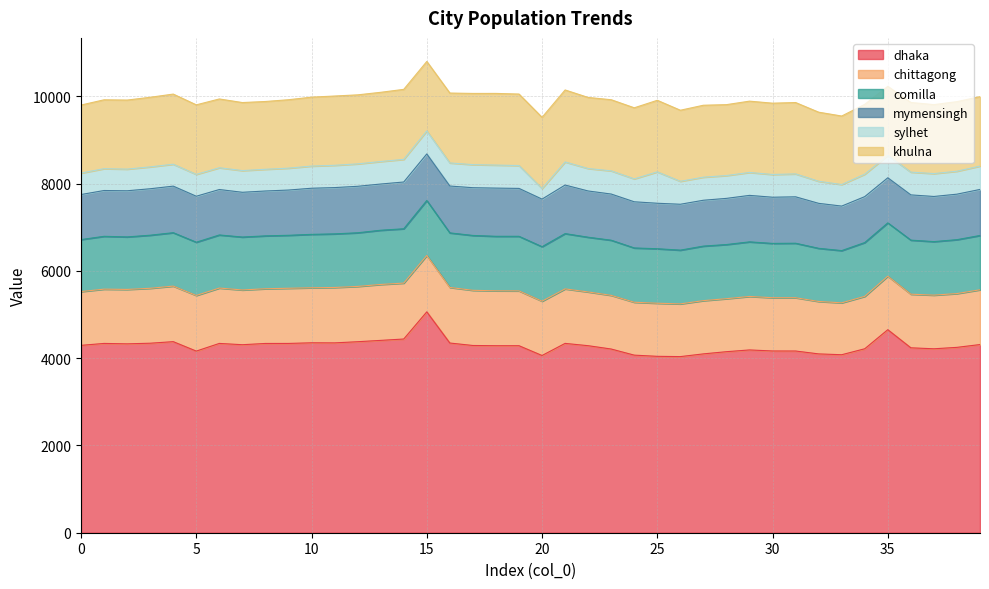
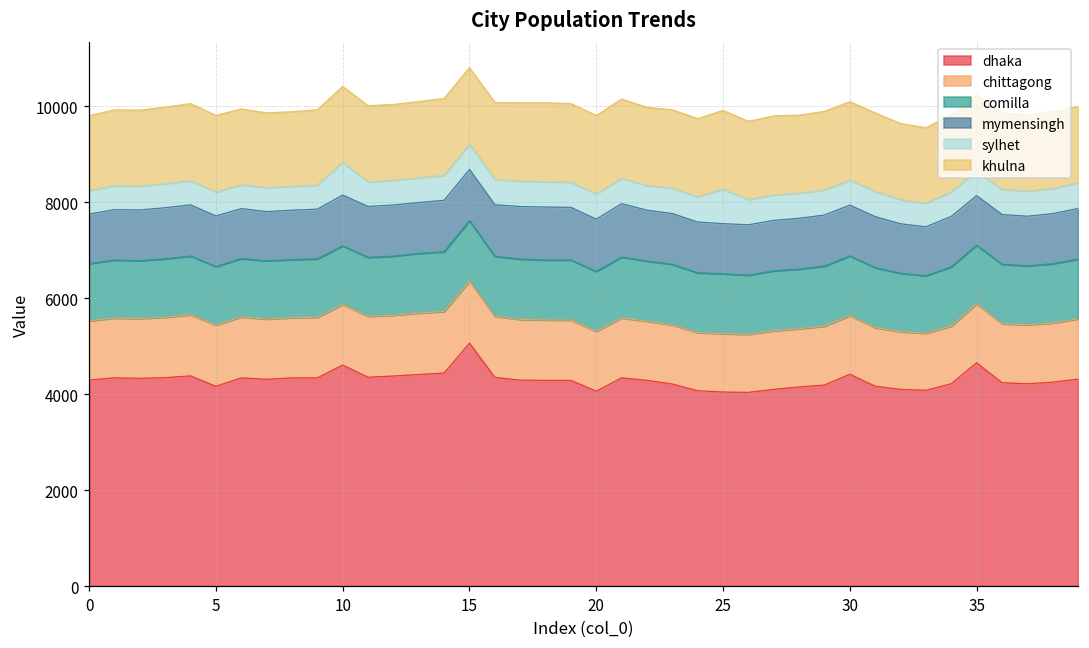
dhaka, 10: 4400 -> 4600
sylhet, 10: 500 -> 700
sylhet, 20: 200 -> 500
dhaka, 30: 4200 -> 4400
